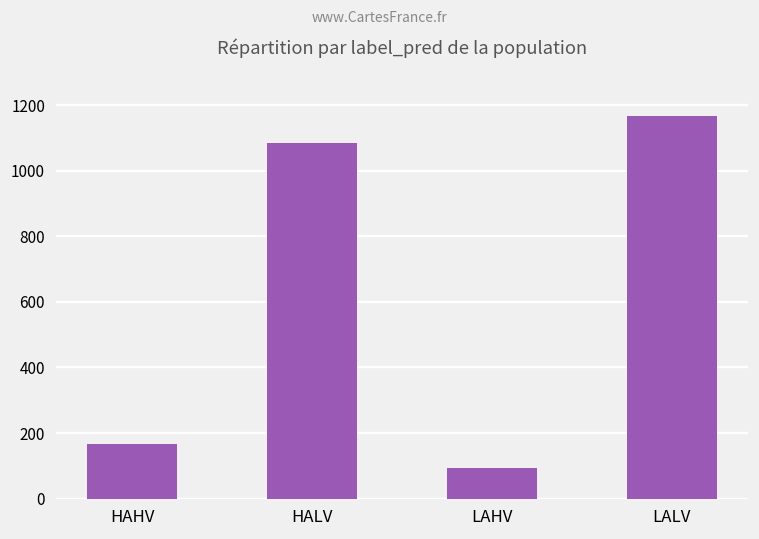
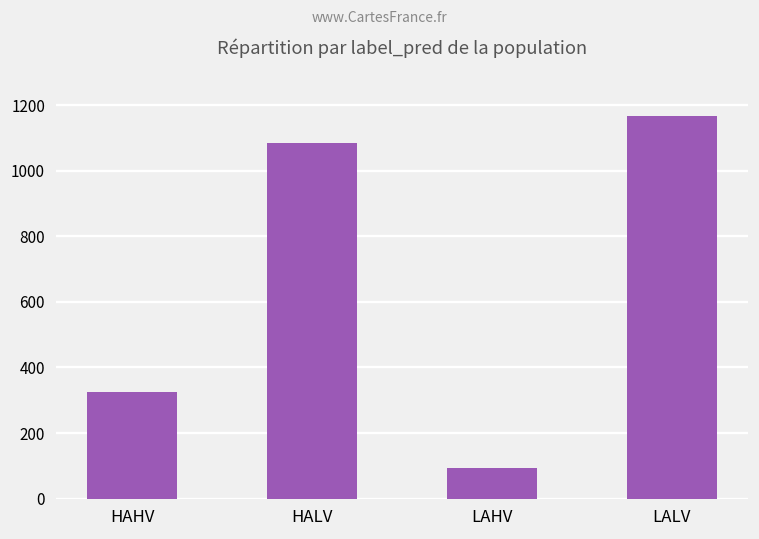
HAHV: 170 -> 330
